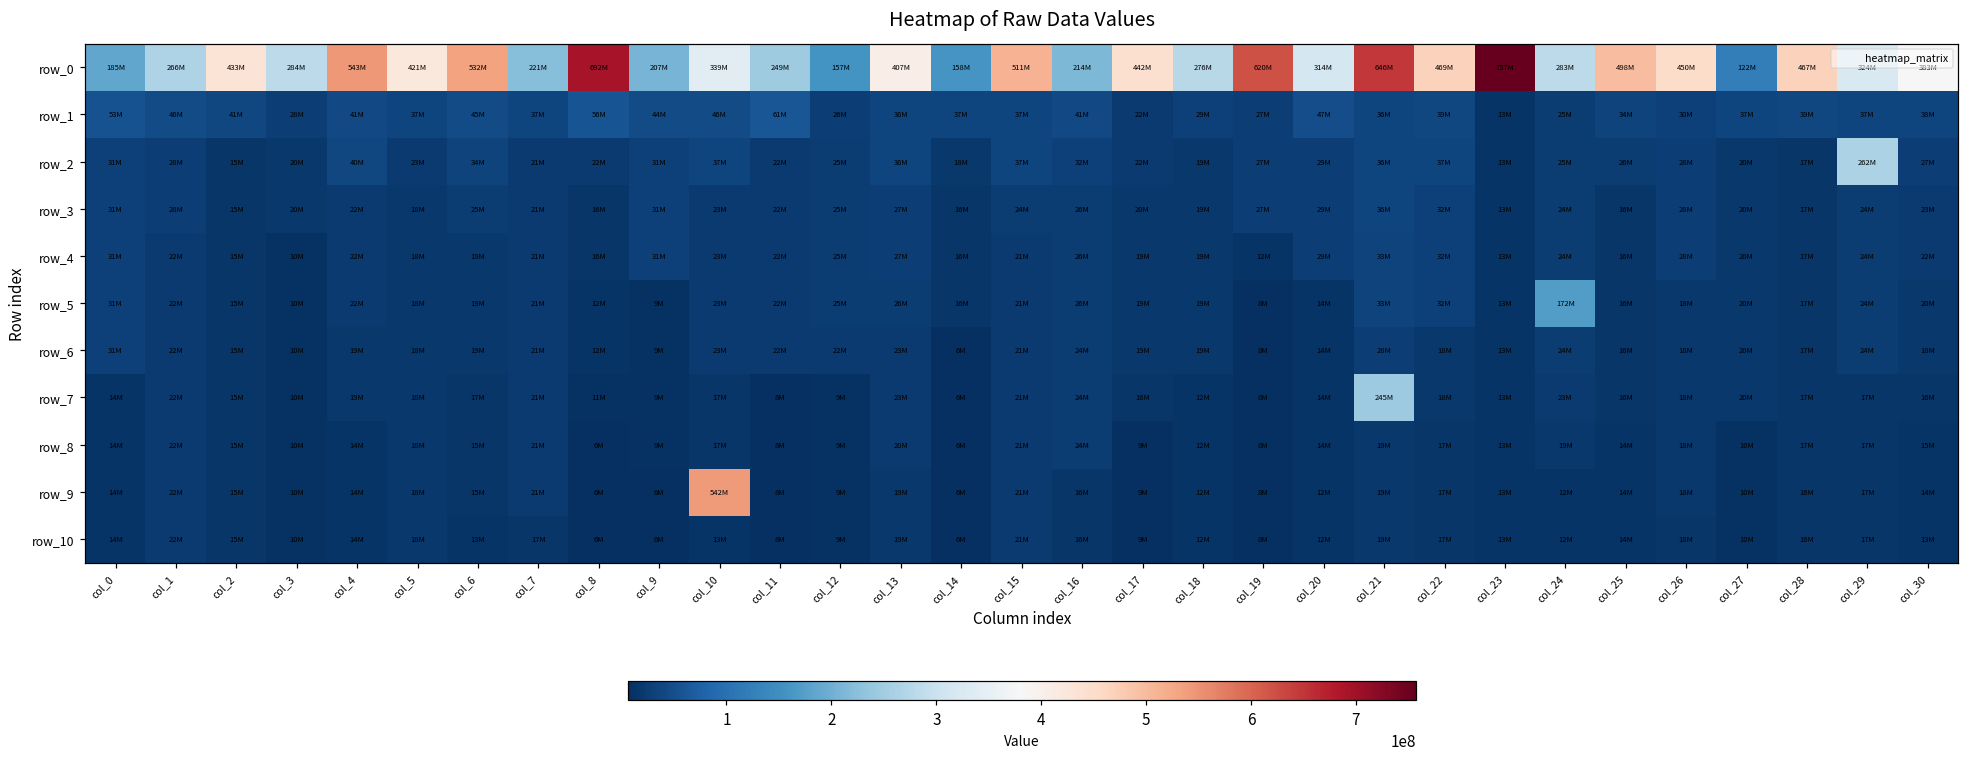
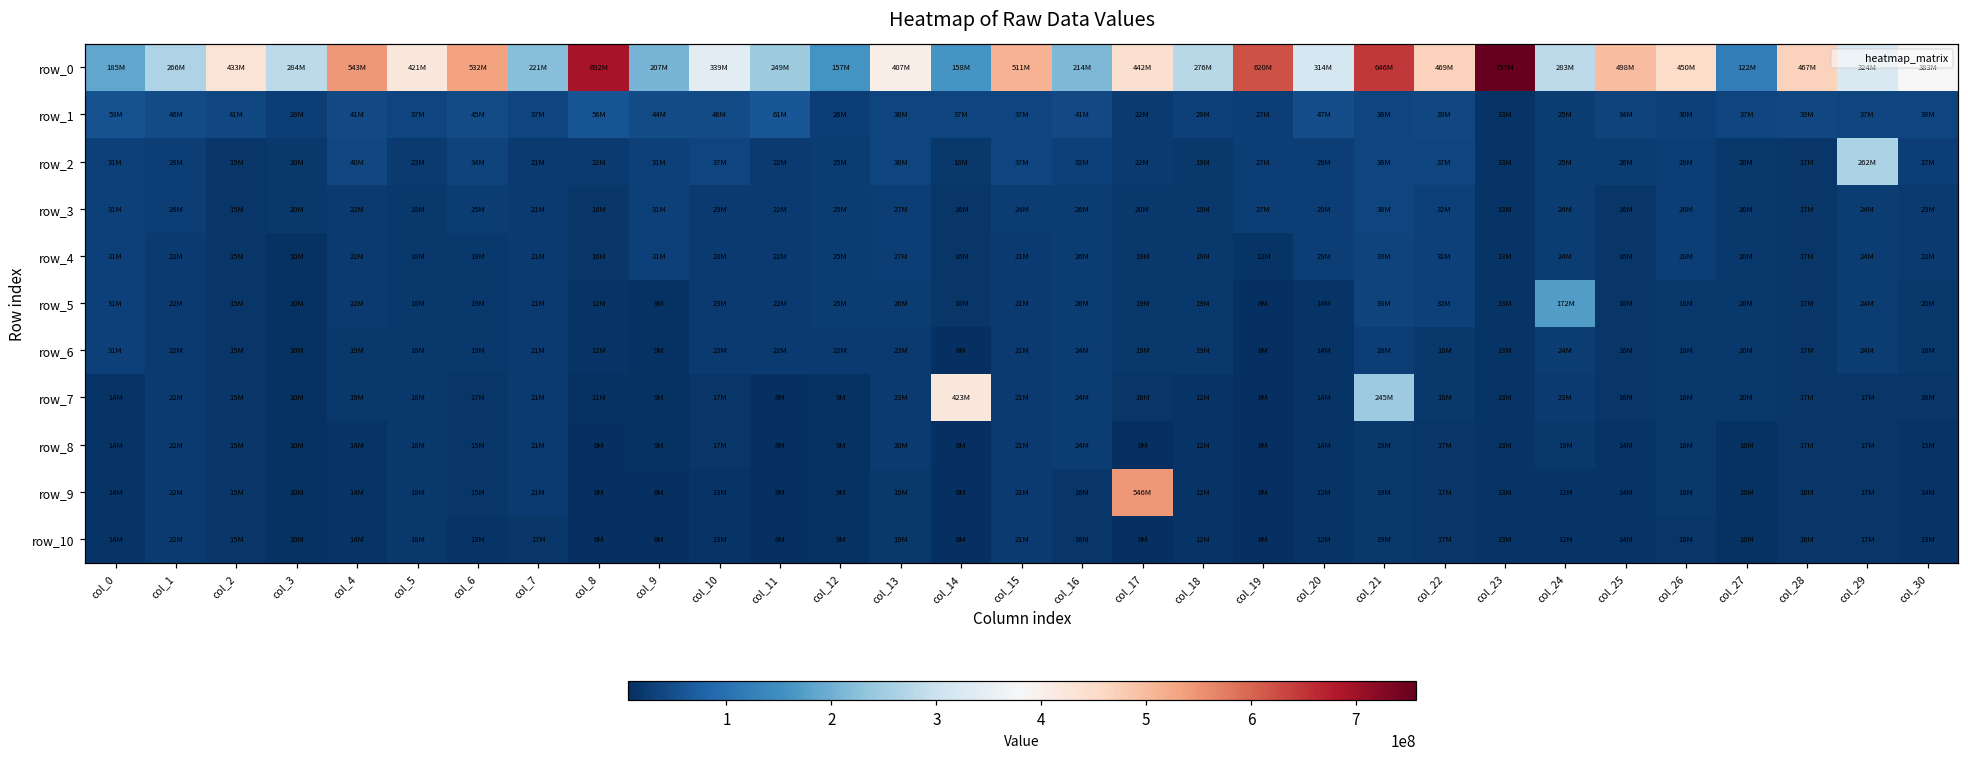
row_7, col_14: 6M -> 423M
row_9, col_10: 542M -> 13M
row_9, col_17: 9M -> 546M
